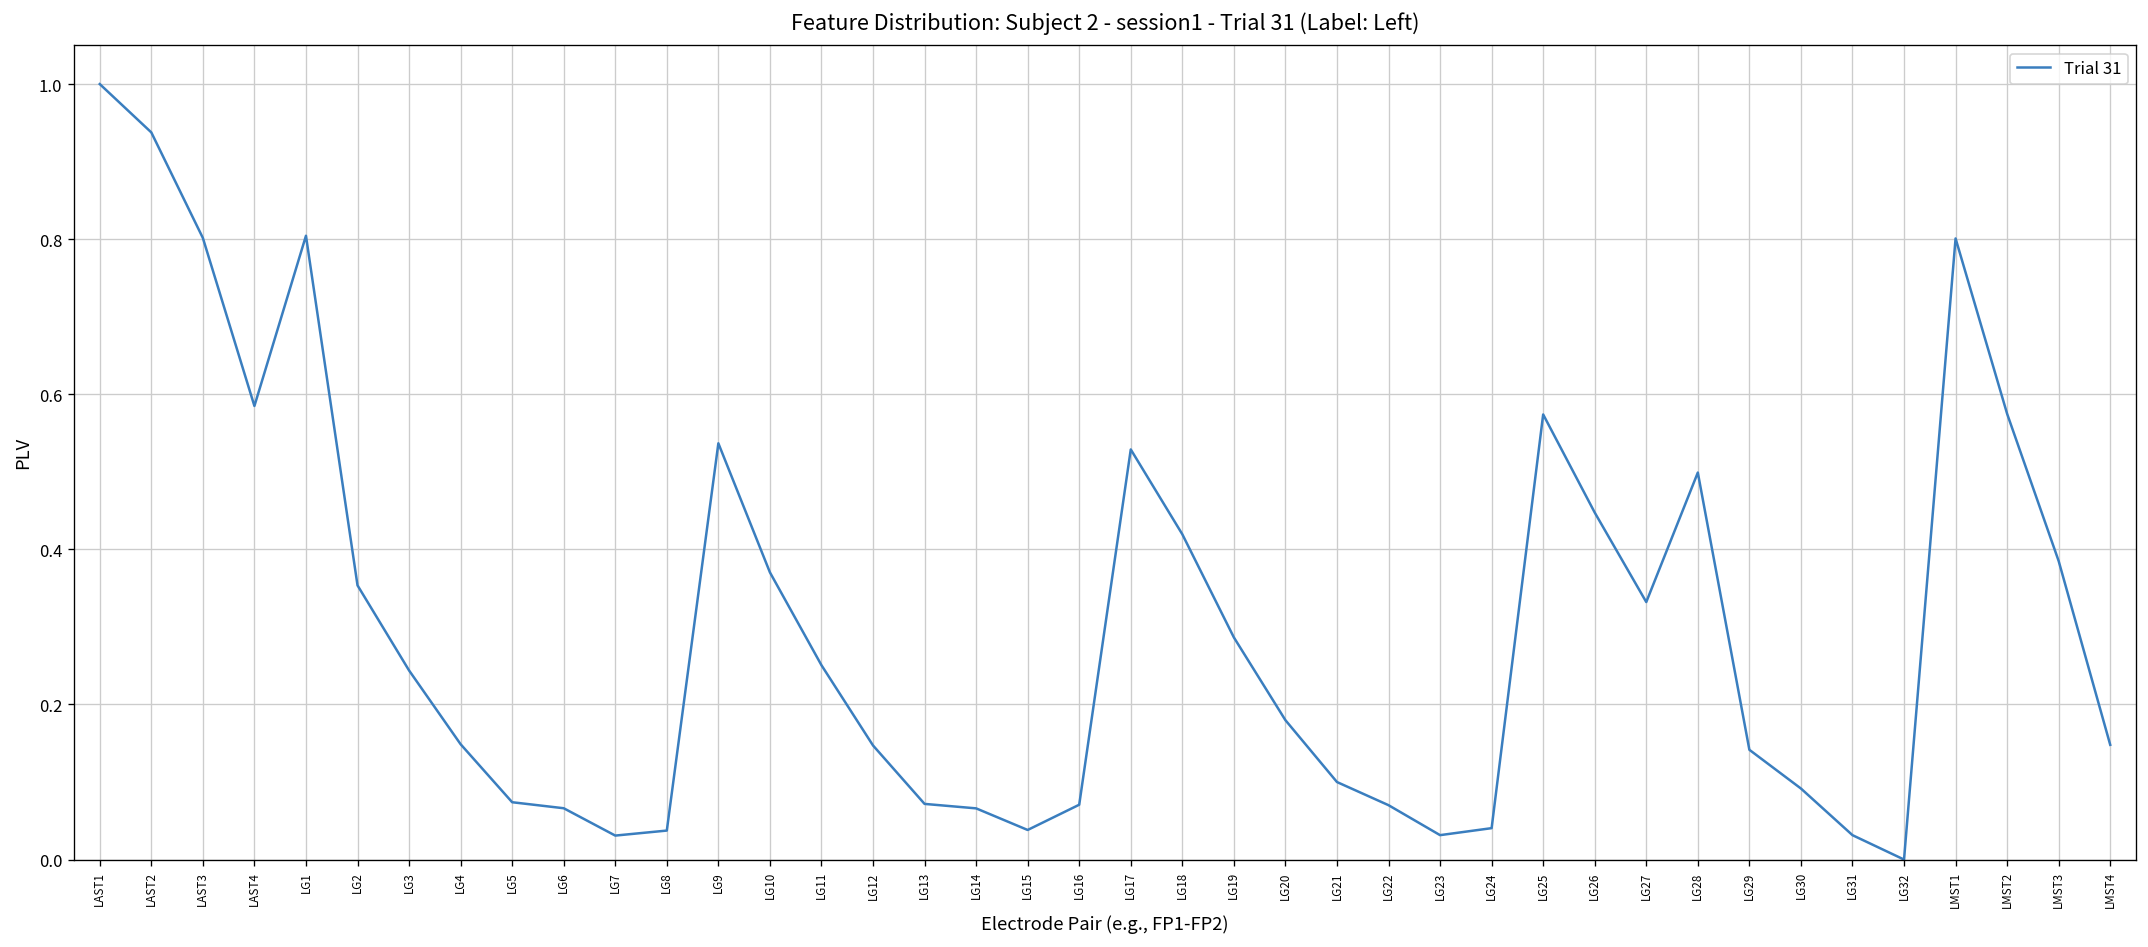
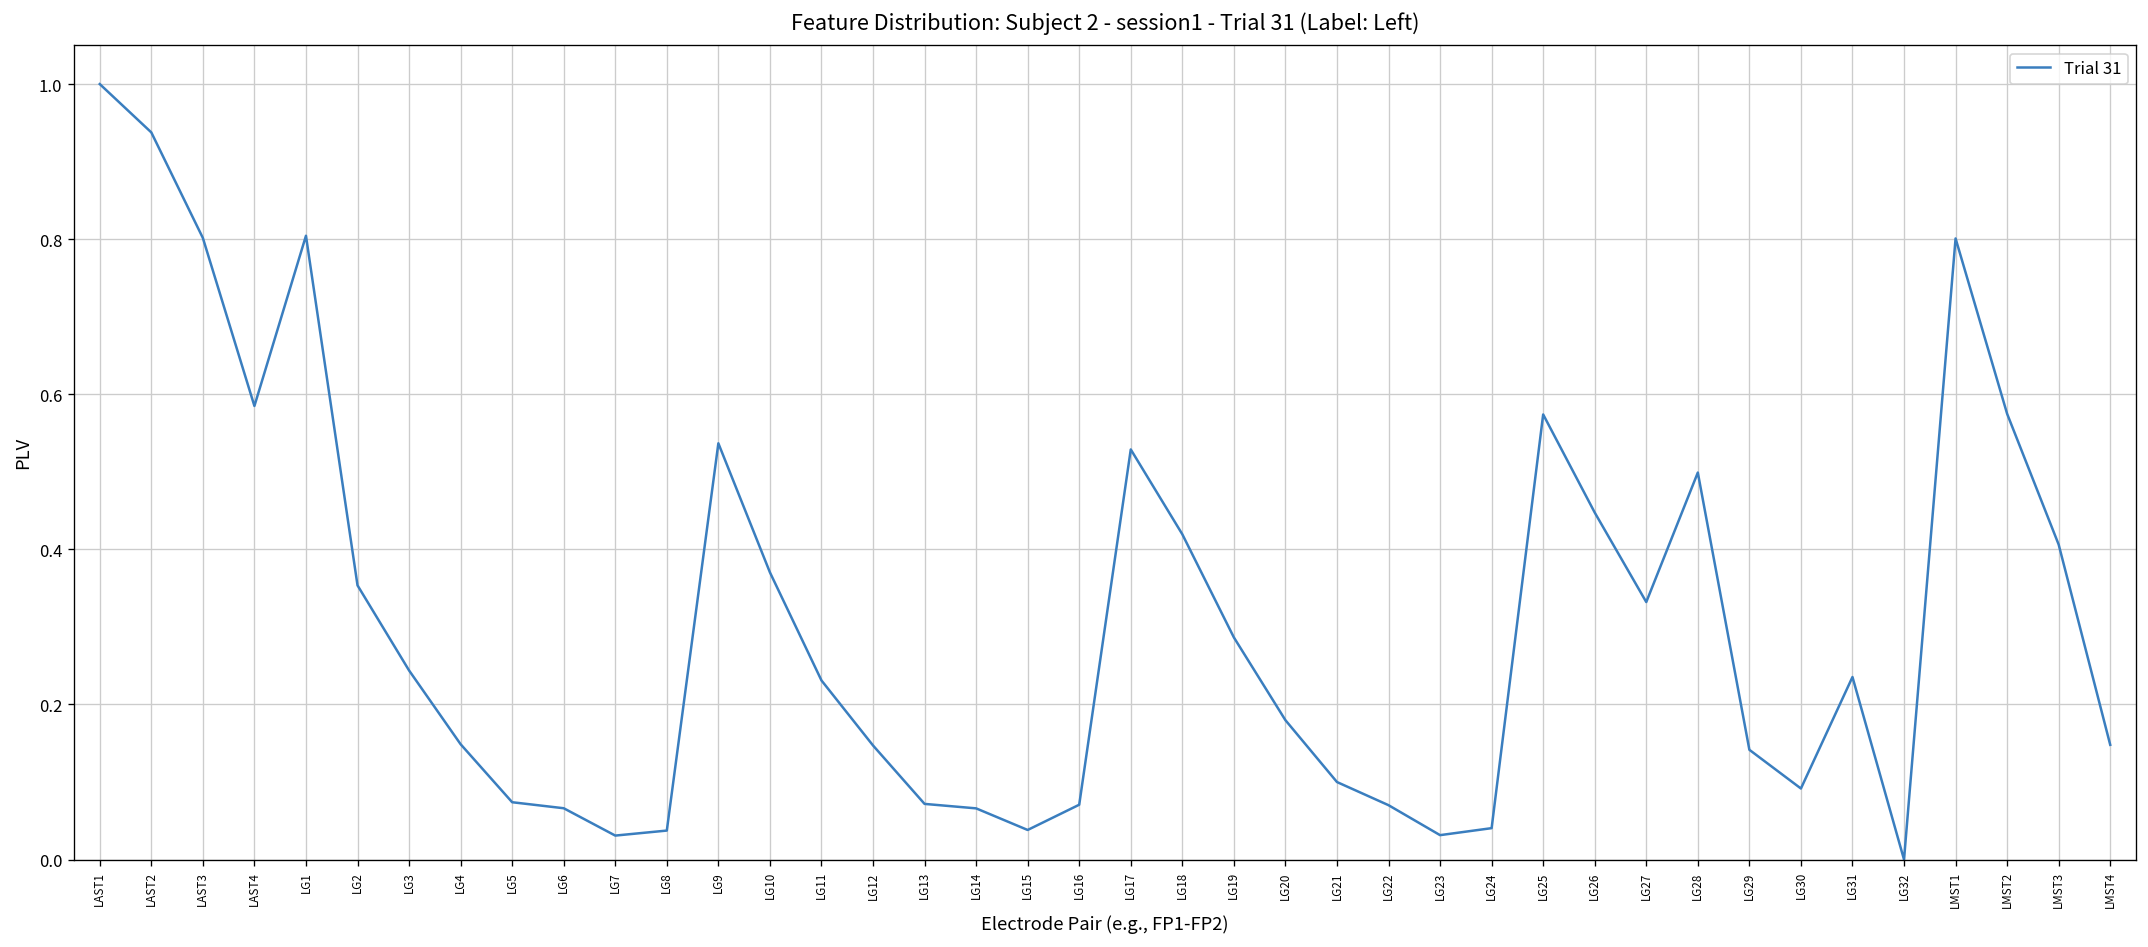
LG11: 0.25 -> 0.23
LG31: 0.03 -> 0.24
LMST3: 0.38 -> 0.41
